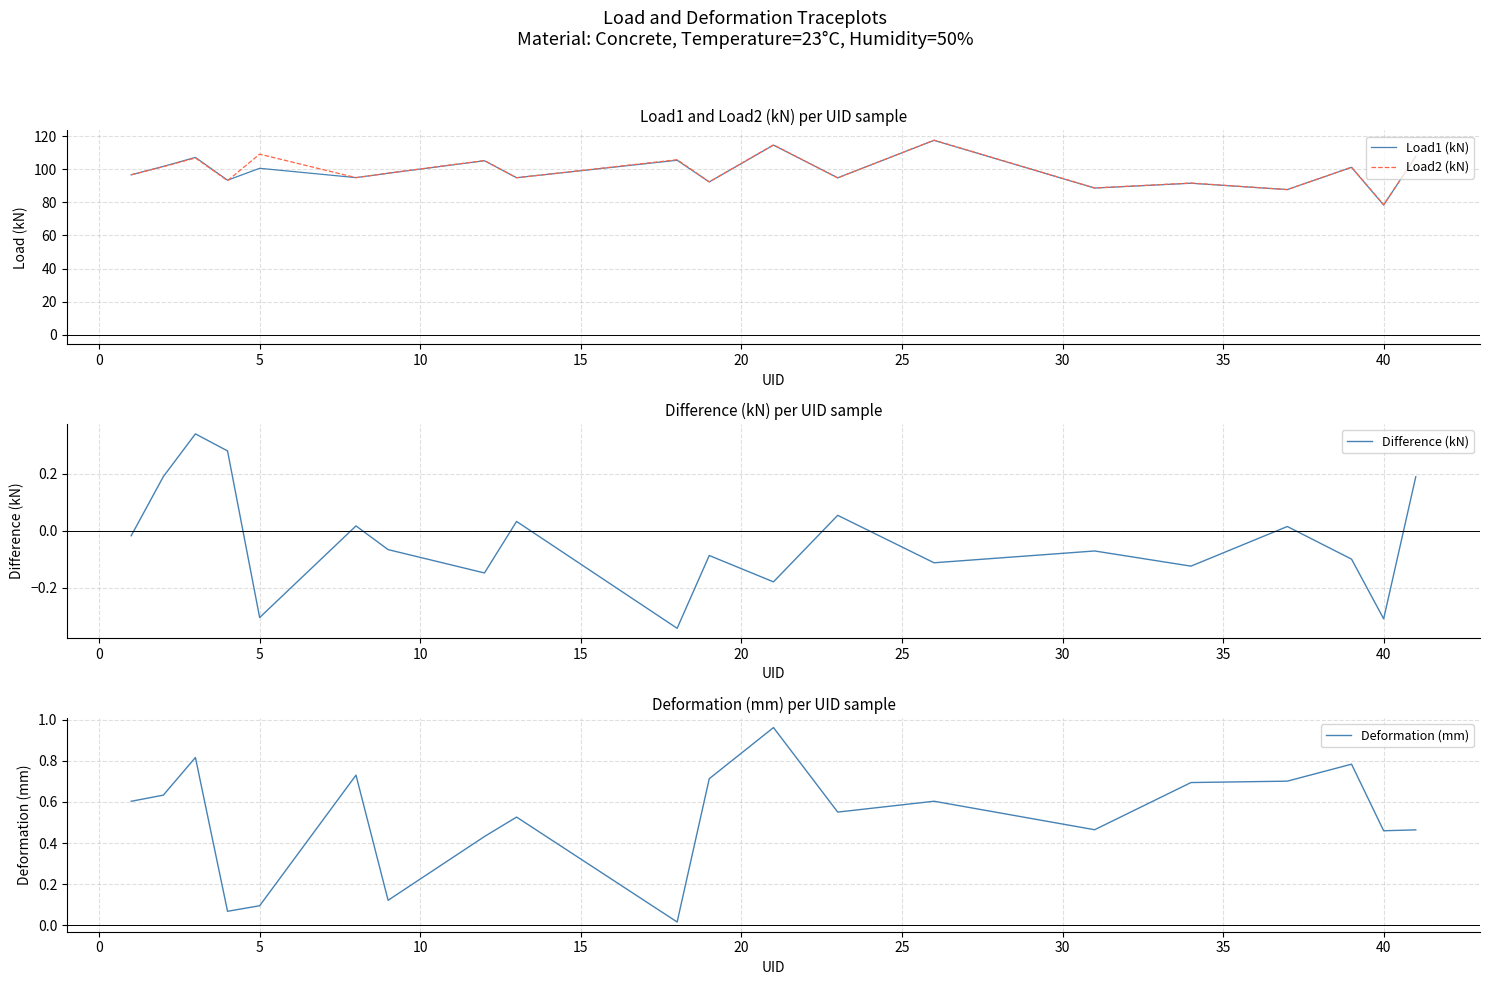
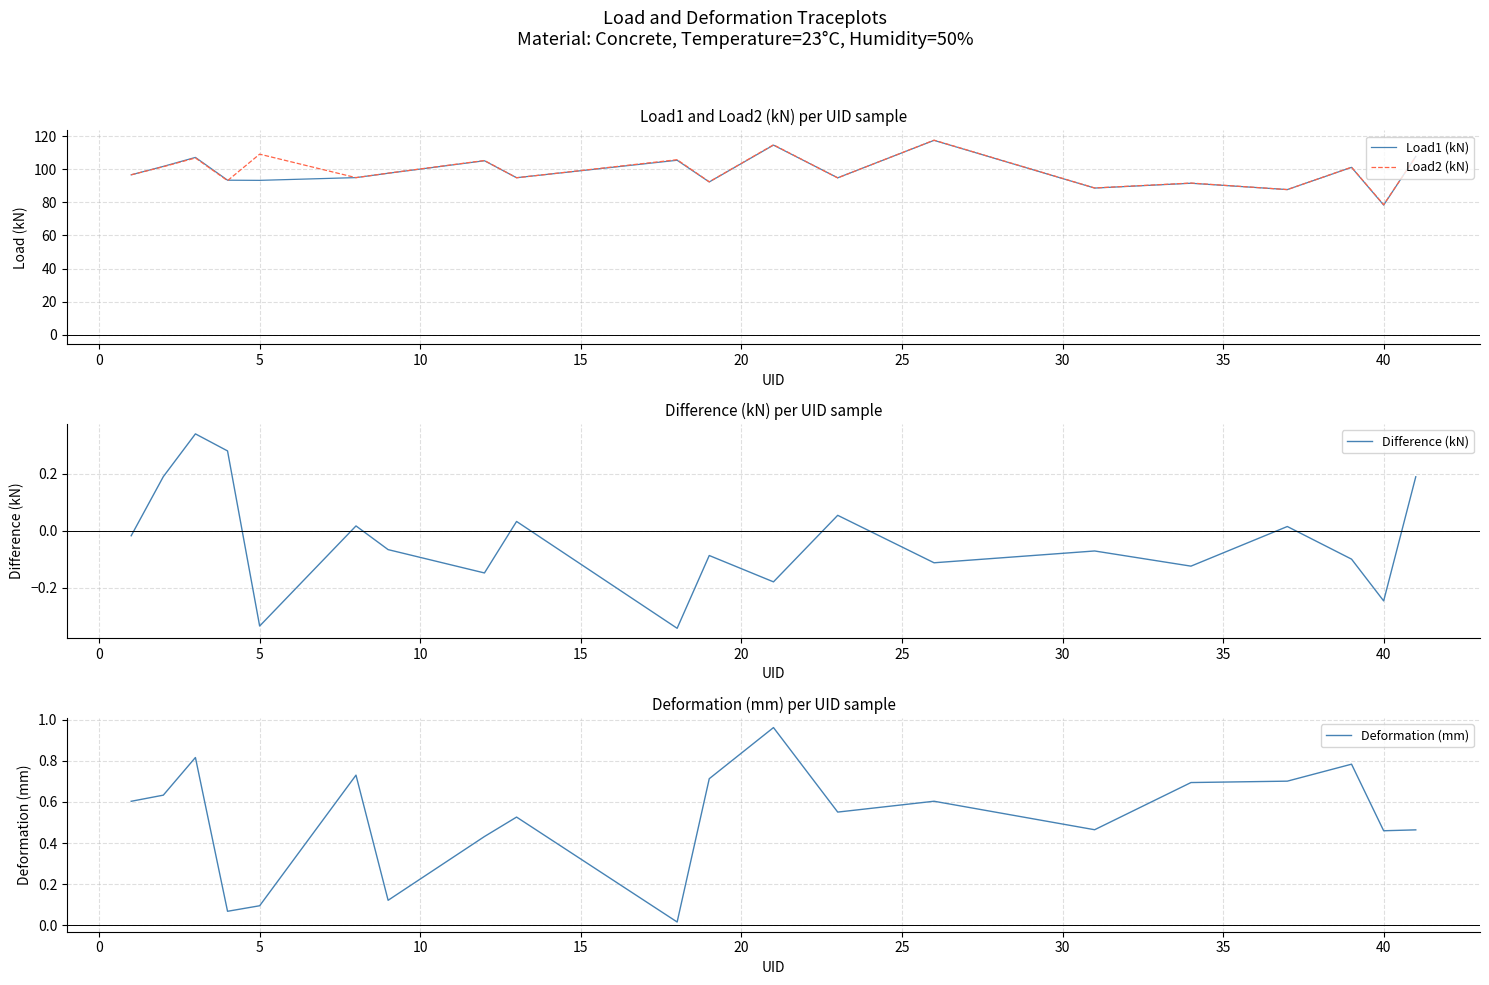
Load1 and Load2 (kN) per UID sample, Load1 (kN), 5: 101 -> 93
Difference (kN) per UID sample, 5: -0.30 -> -0.33
Difference (kN) per UID sample, 40: -0.31 -> -0.25
